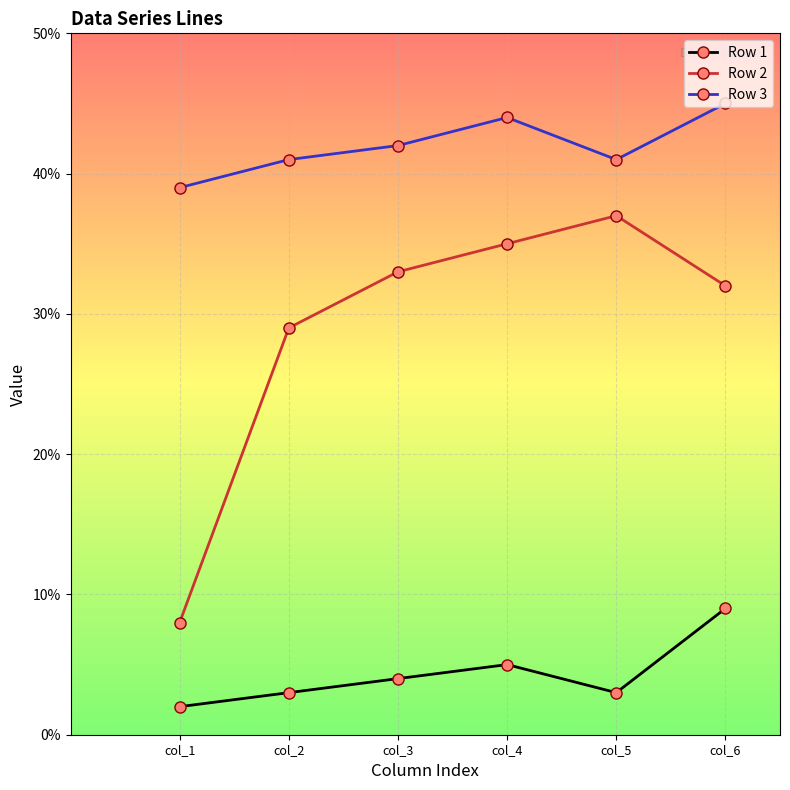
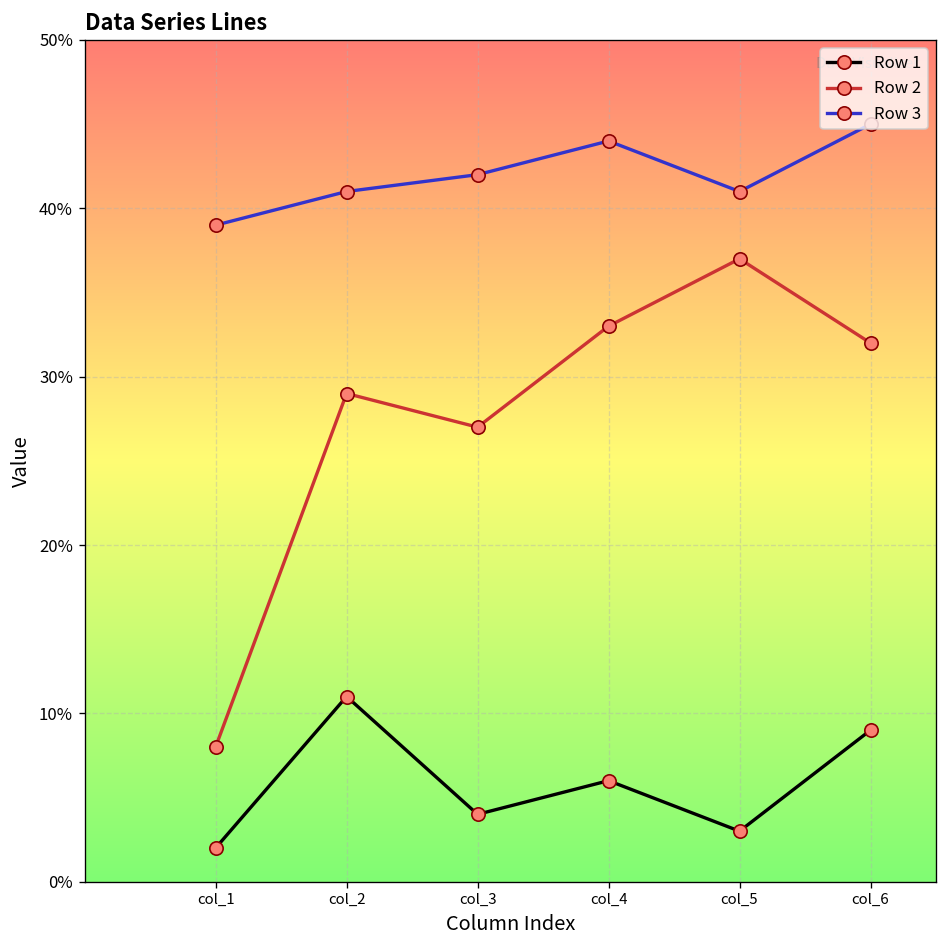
Row 1, col_2: 3% -> 11%
Row 2, col_3: 33% -> 27%
Row 1, col_4: 5% -> 6%
Row 2, col_4: 35% -> 33%
